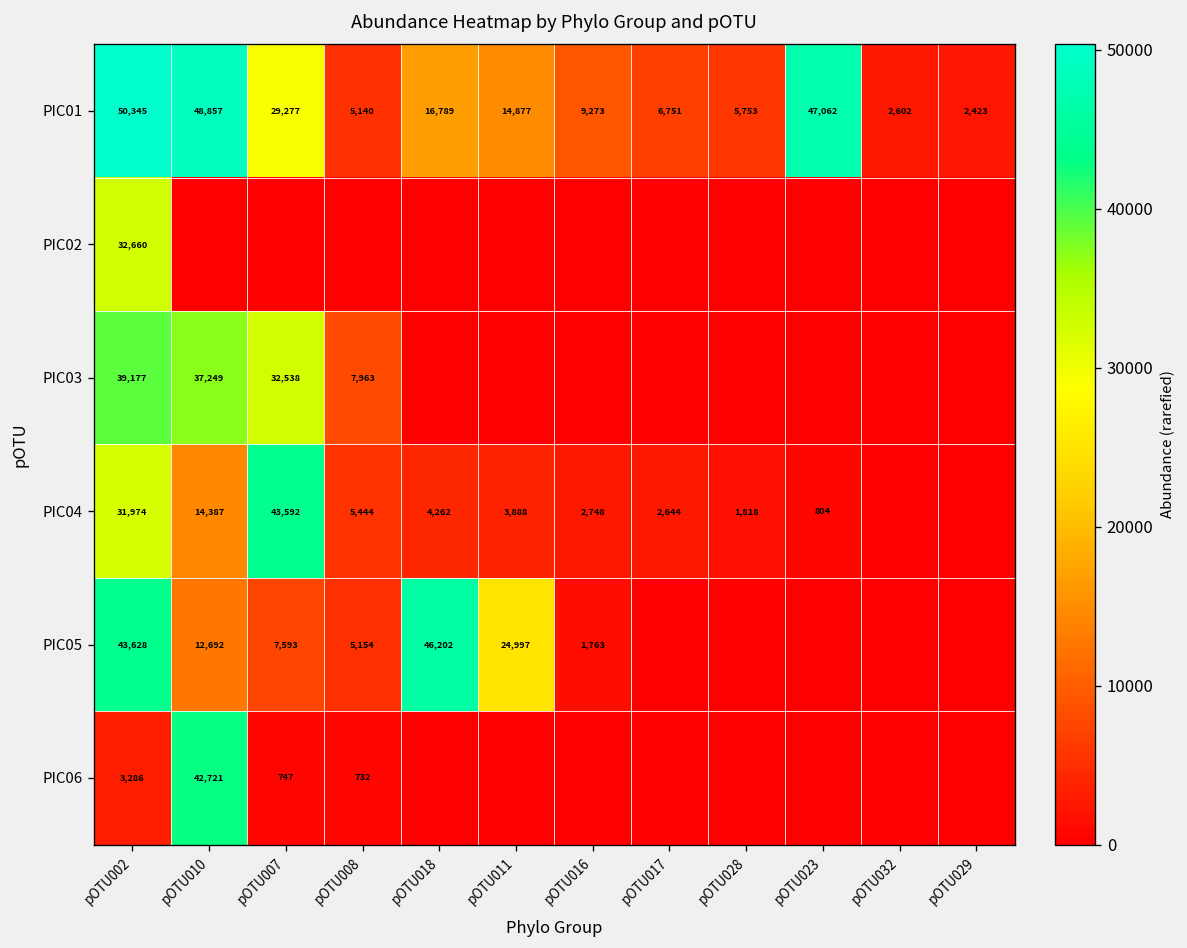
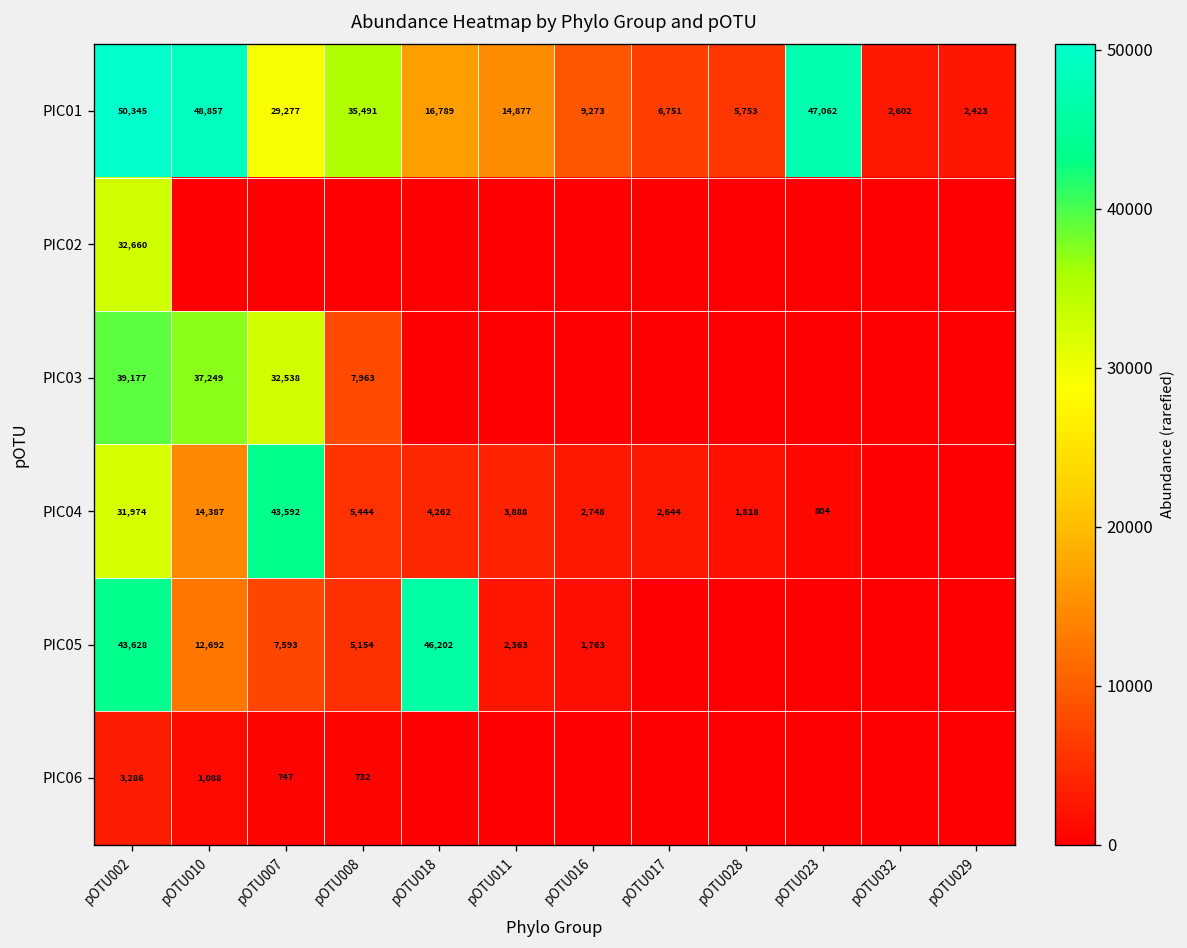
PIC01, pOTU008: 5,140 -> 35,491
PIC05, pOTU011: 24,997 -> 2,363
PIC06, pOTU010: 42,721 -> 1,088
